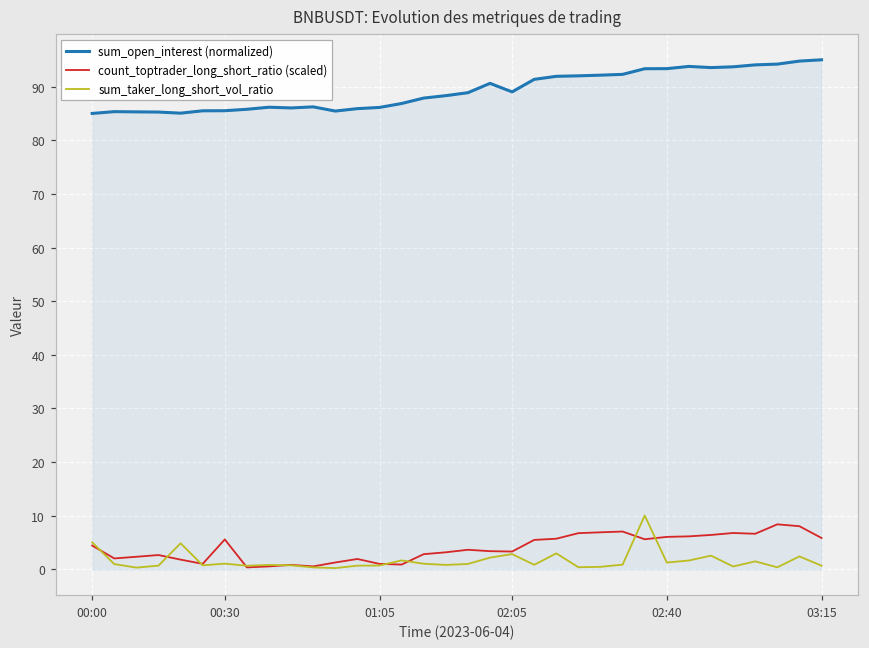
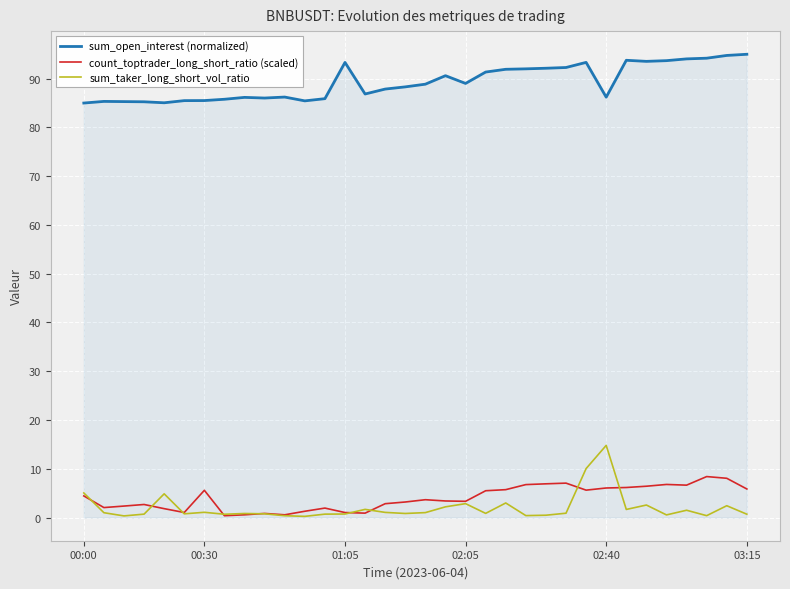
sum_open_interest (normalized), 01:05: 86 -> 93
sum_open_interest (normalized), 02:40: 93 -> 86
sum_taker_long_short_vol_ratio, 02:40: 1 -> 15
